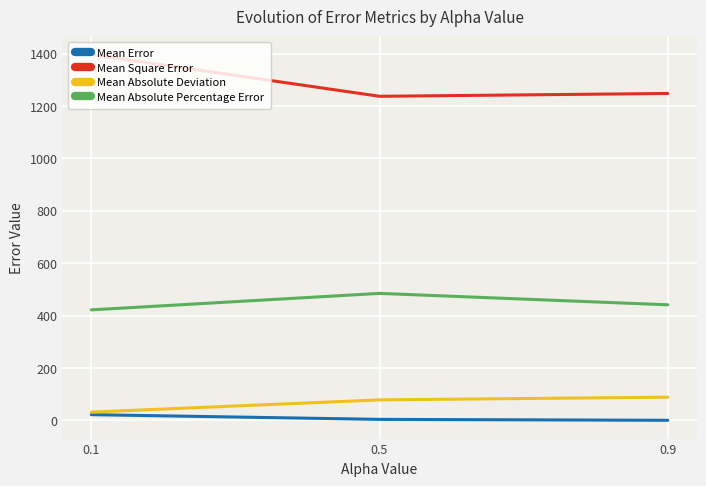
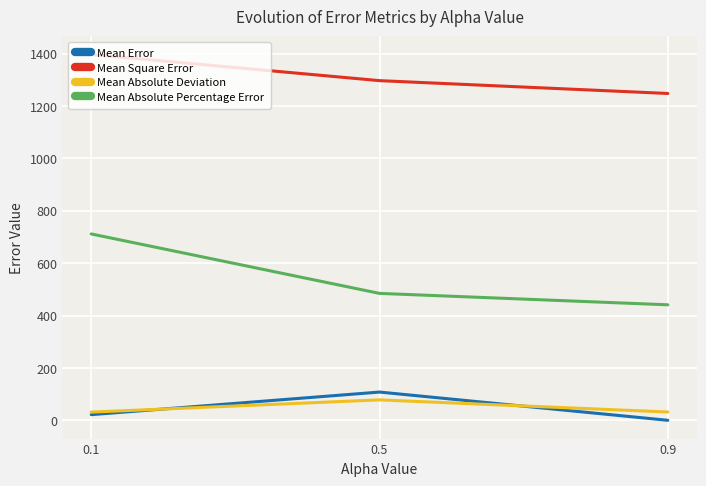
Mean Absolute Percentage Error, 0.1: 420 -> 710
Mean Error, 0.5: 0 -> 110
Mean Square Error, 0.5: 1240 -> 1300
Mean Absolute Deviation, 0.9: 90 -> 30
